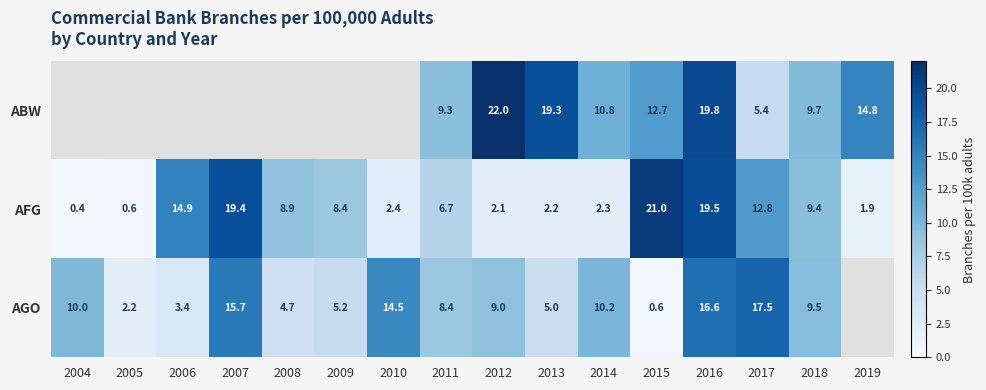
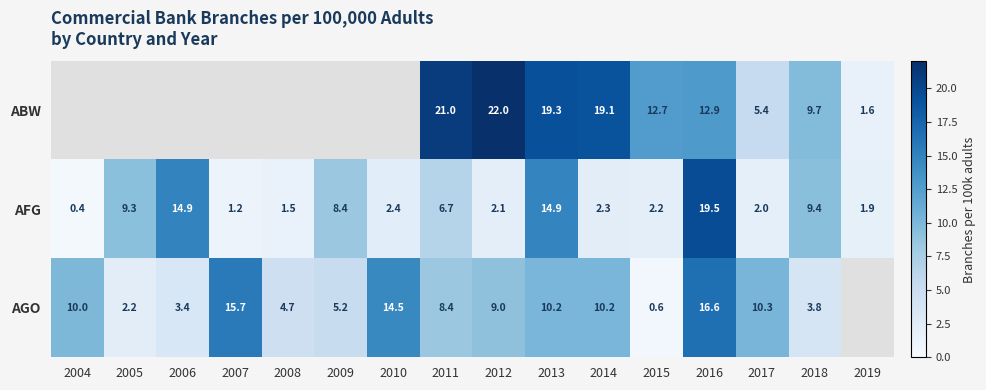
ABW, 2011: 9.3 -> 21.0
ABW, 2014: 10.8 -> 19.1
ABW, 2016: 19.8 -> 12.9
ABW, 2019: 14.8 -> 1.6
AFG, 2005: 0.6 -> 9.3
AFG, 2007: 19.4 -> 1.2
AFG, 2008: 8.9 -> 1.5
AFG, 2013: 2.2 -> 14.9
AFG, 2015: 21.0 -> 2.2
AFG, 2017: 12.8 -> 2.0
AGO, 2013: 5.0 -> 10.2
AGO, 2017: 17.5 -> 10.3
AGO, 2018: 9.5 -> 3.8
